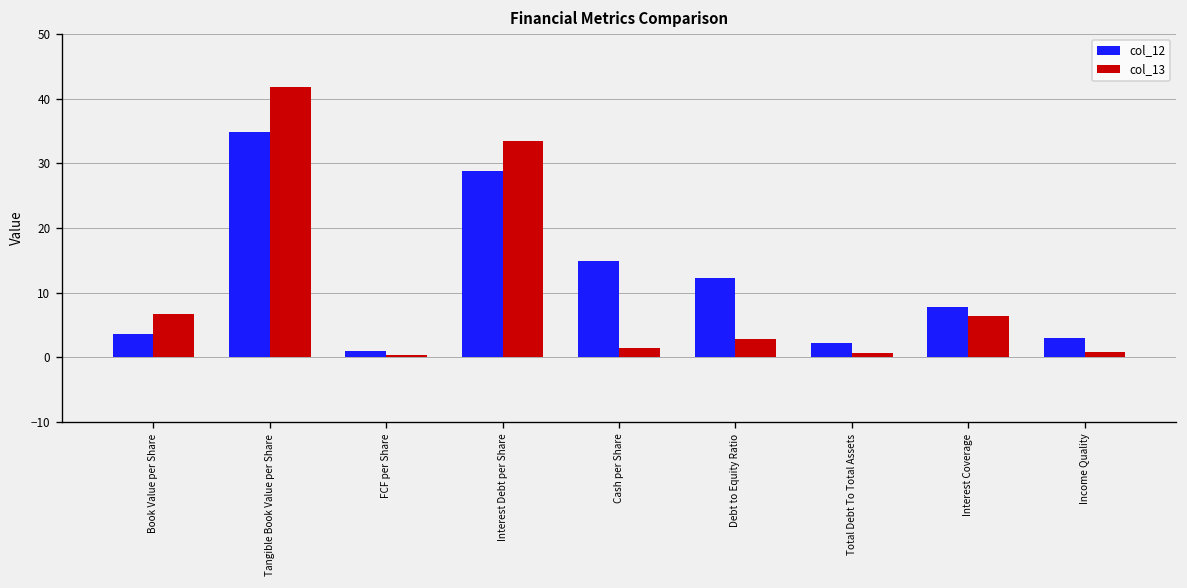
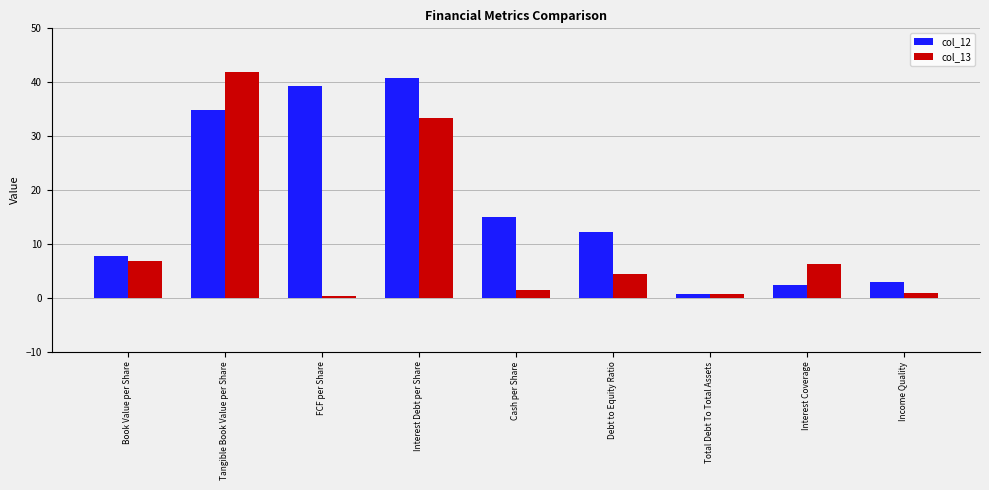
col_12, Book Value per Share: 4 -> 8
col_12, FCF per Share: 1 -> 39
col_12, Interest Debt per Share: 29 -> 41
col_13, Debt to Equity Ratio: 3 -> 4
col_12, Total Debt To Total Assets: 2 -> 1
col_12, Interest Coverage: 8 -> 2
